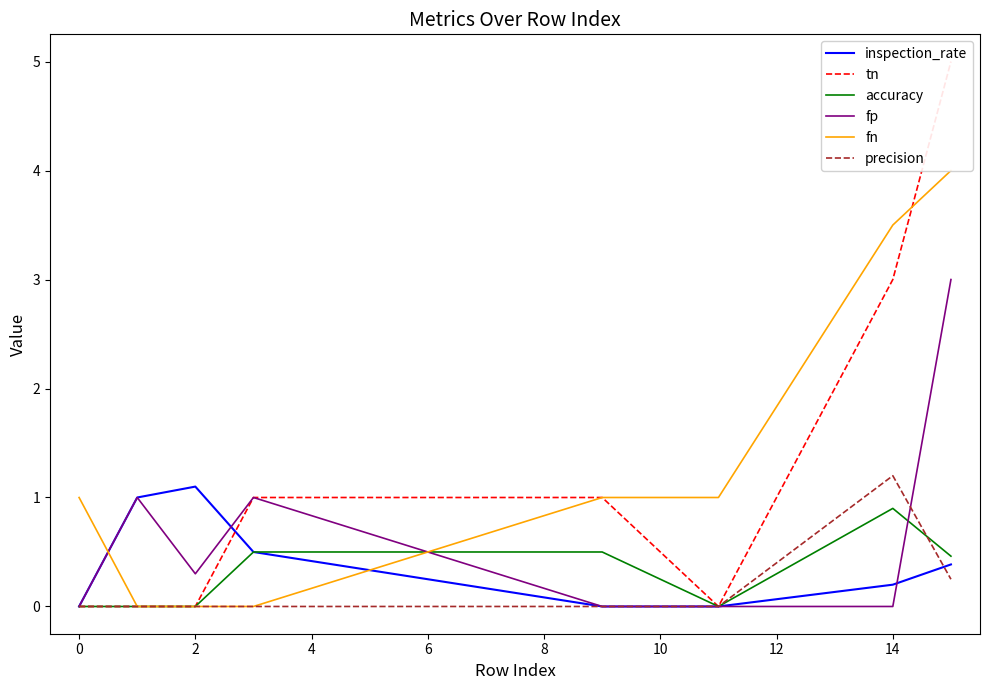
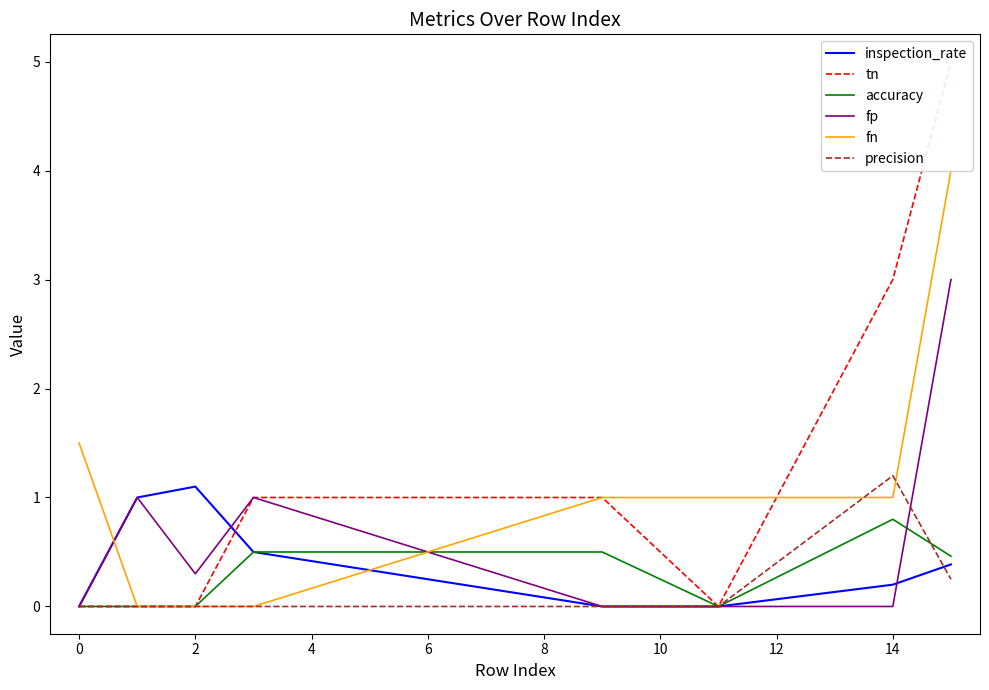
fn, 0: 1.0 -> 1.5
accuracy, 14: 0.9 -> 0.8
fn, 14: 3.5 -> 1.0
